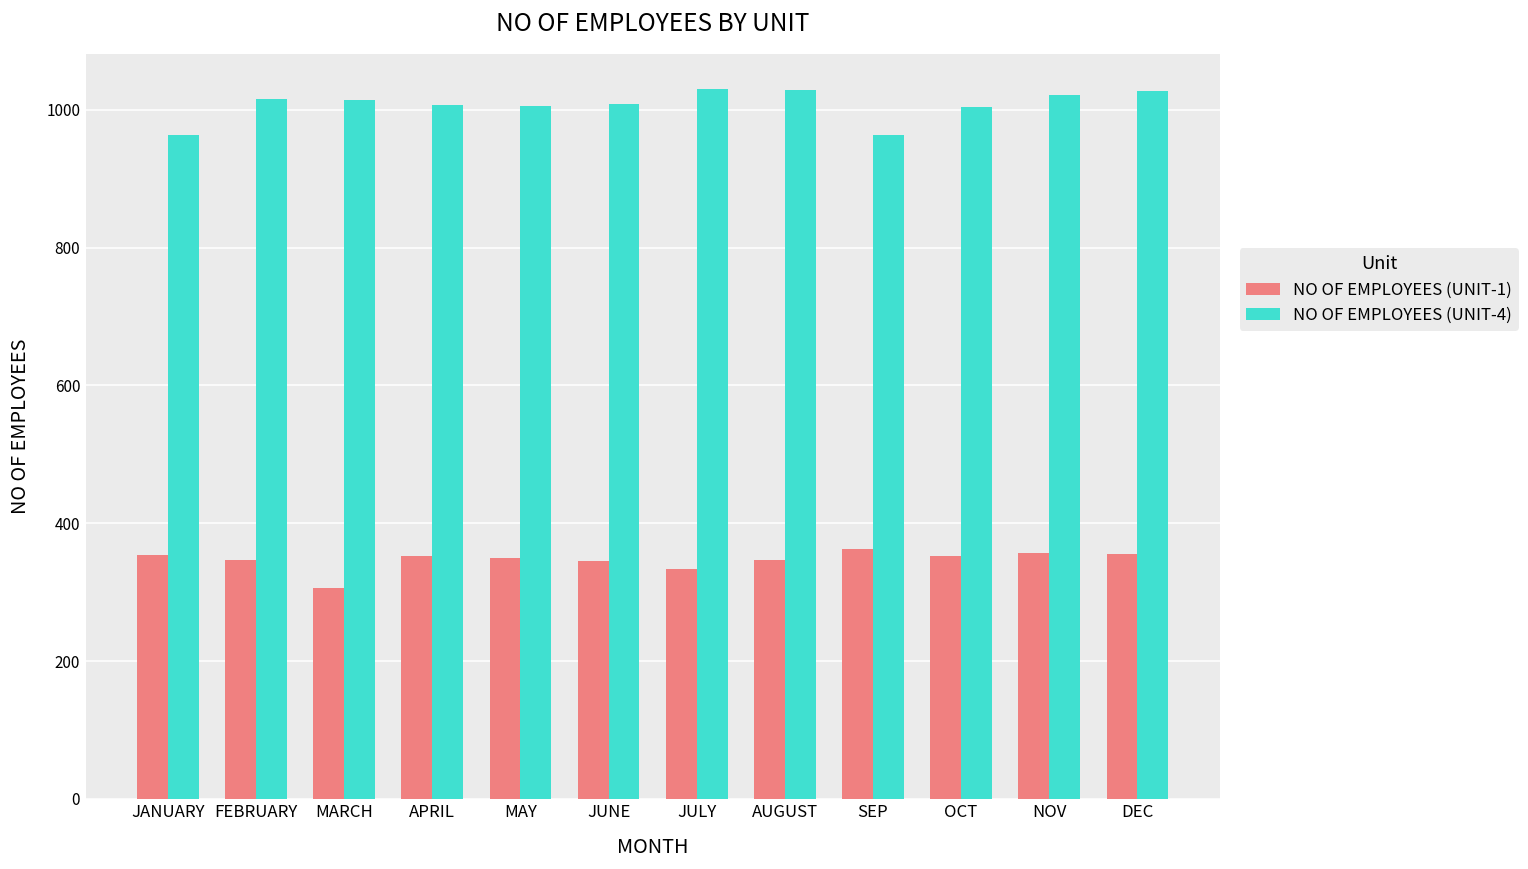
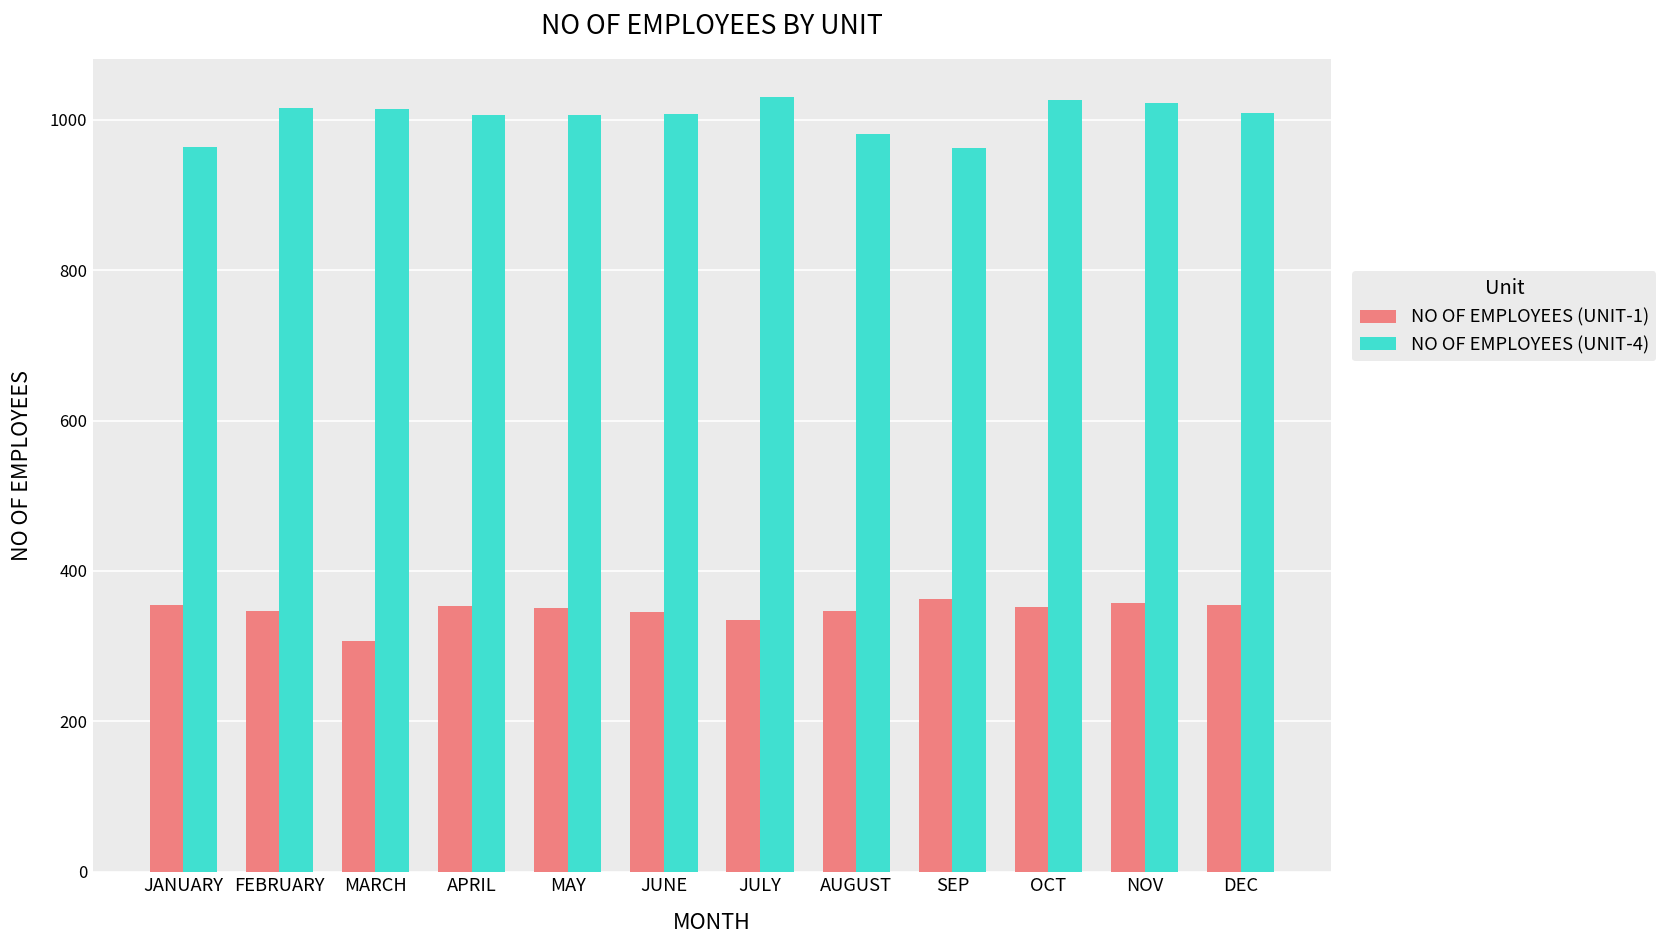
NO OF EMPLOYEES (UNIT-4), AUGUST: 1030 -> 980
NO OF EMPLOYEES (UNIT-4), OCT: 1000 -> 1030
NO OF EMPLOYEES (UNIT-4), DEC: 1030 -> 1010
